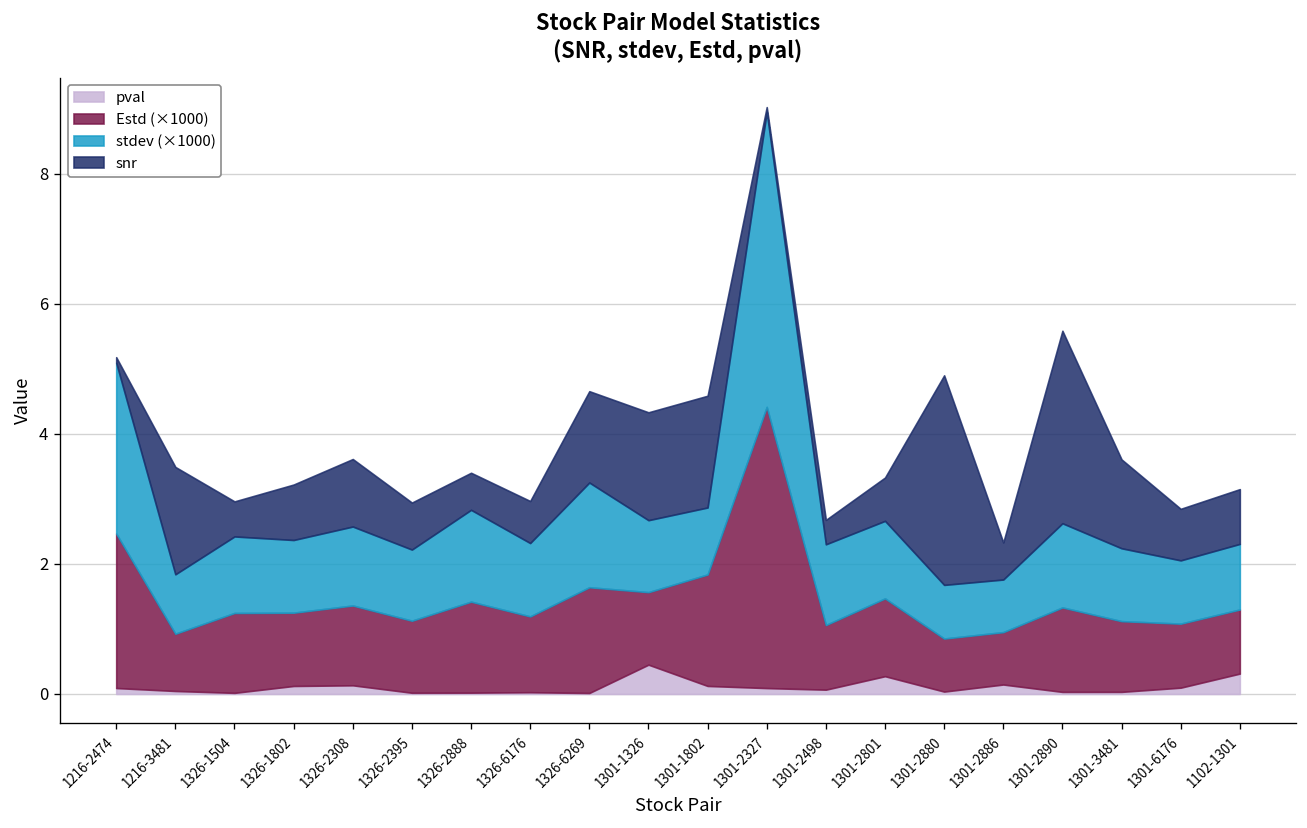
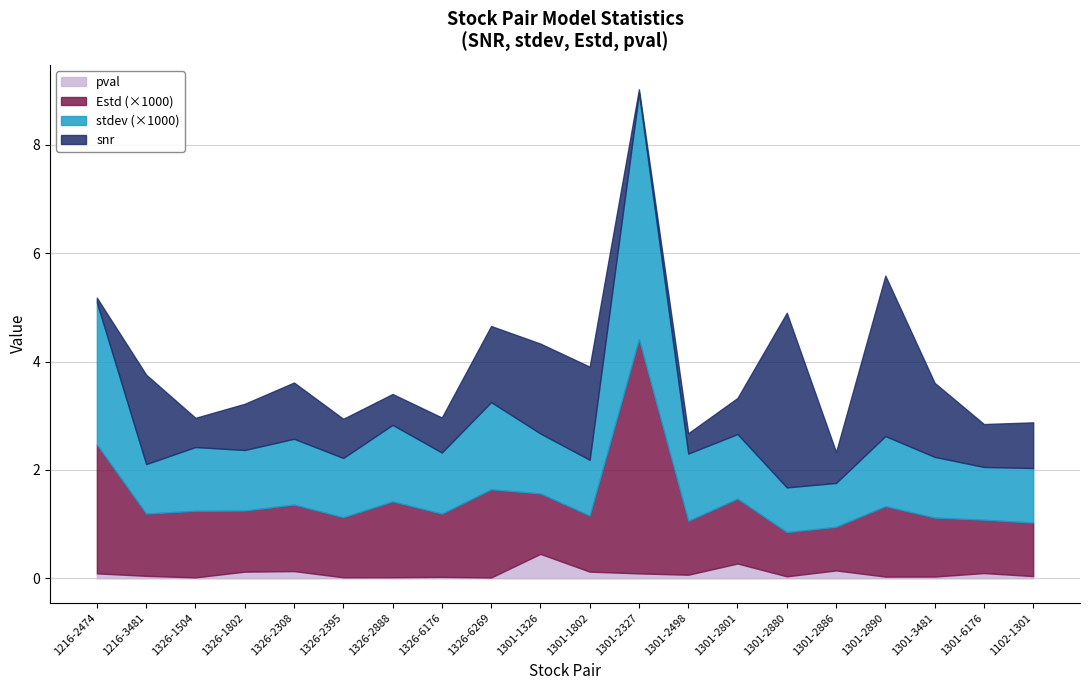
Estd (×1000), 1216-3481: 0.9 -> 1.1
Estd (×1000), 1301-1802: 1.7 -> 1.0
pval, 1102-1301: 0.3 -> 0.0
